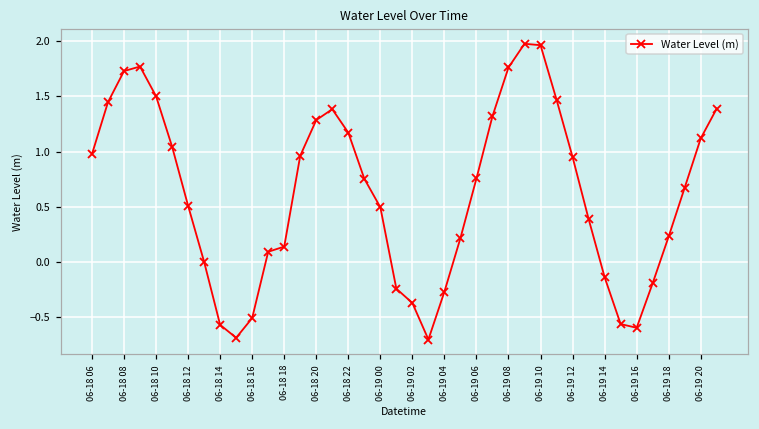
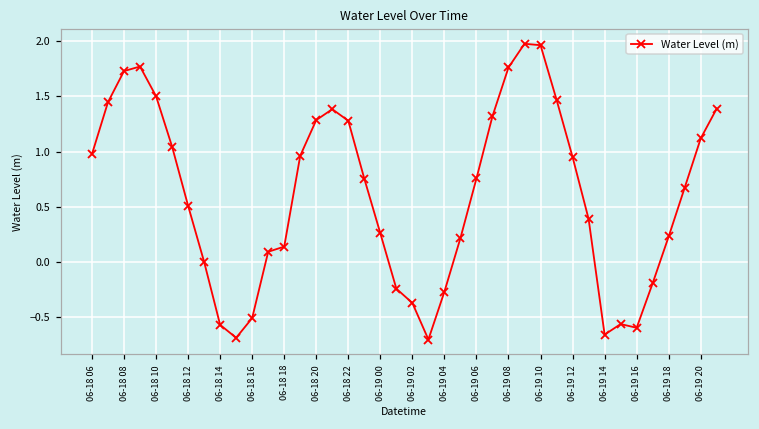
06-18 22: 1.17 -> 1.28
06-19 00: 0.50 -> 0.26
06-19 14: -0.14 -> -0.66
